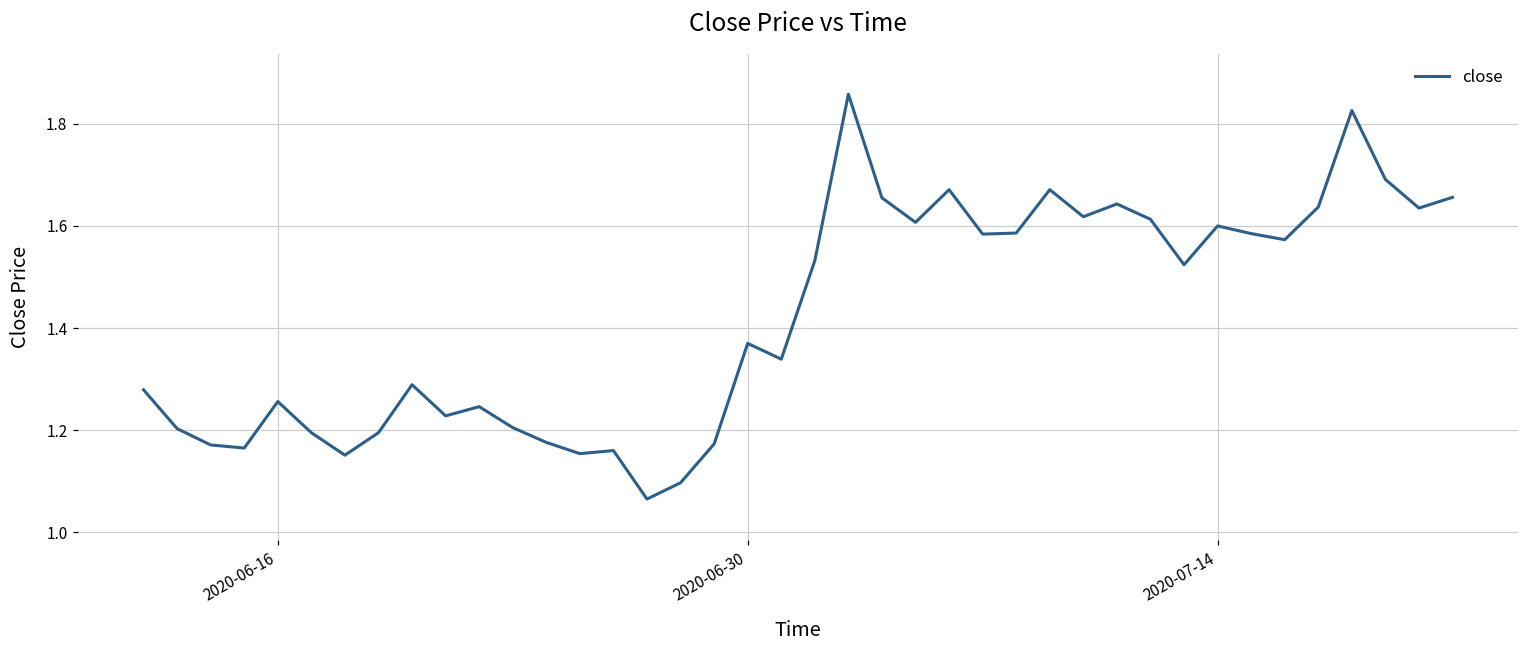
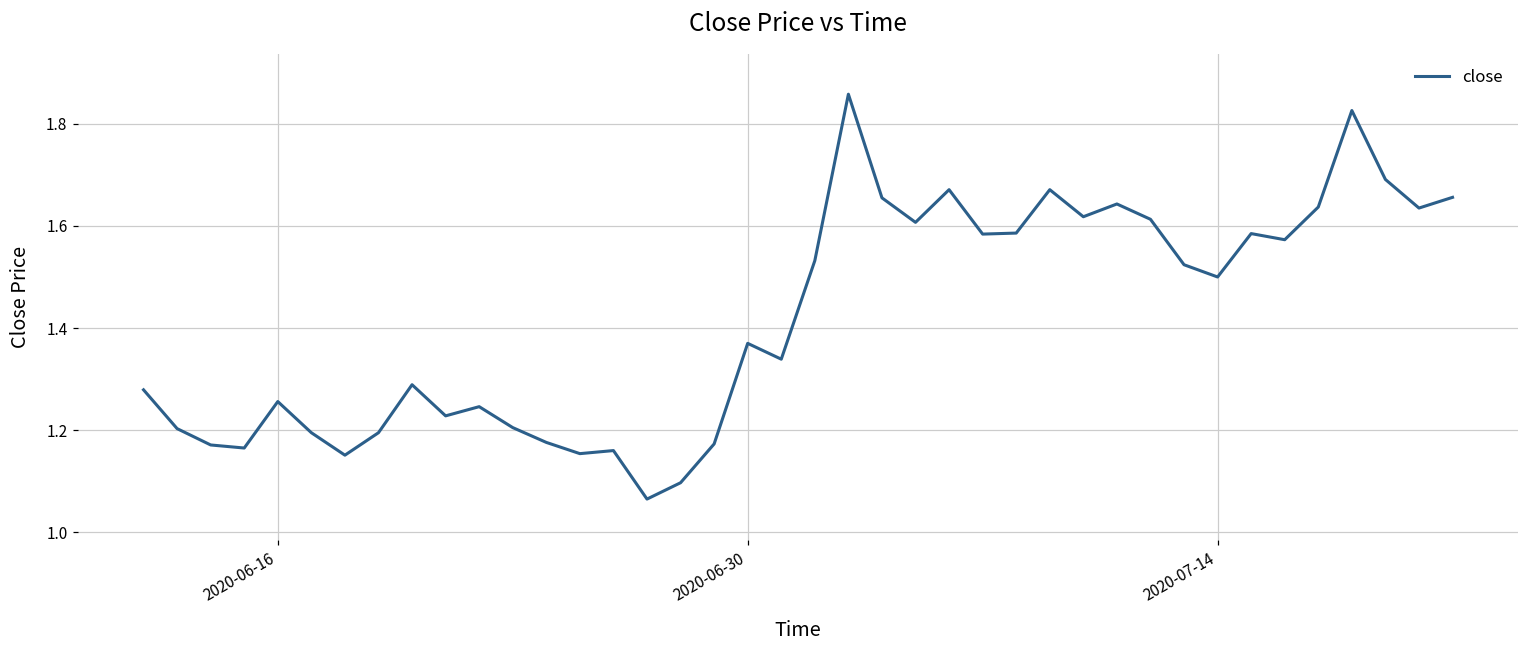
2020-07-14: 1.6 -> 1.5
